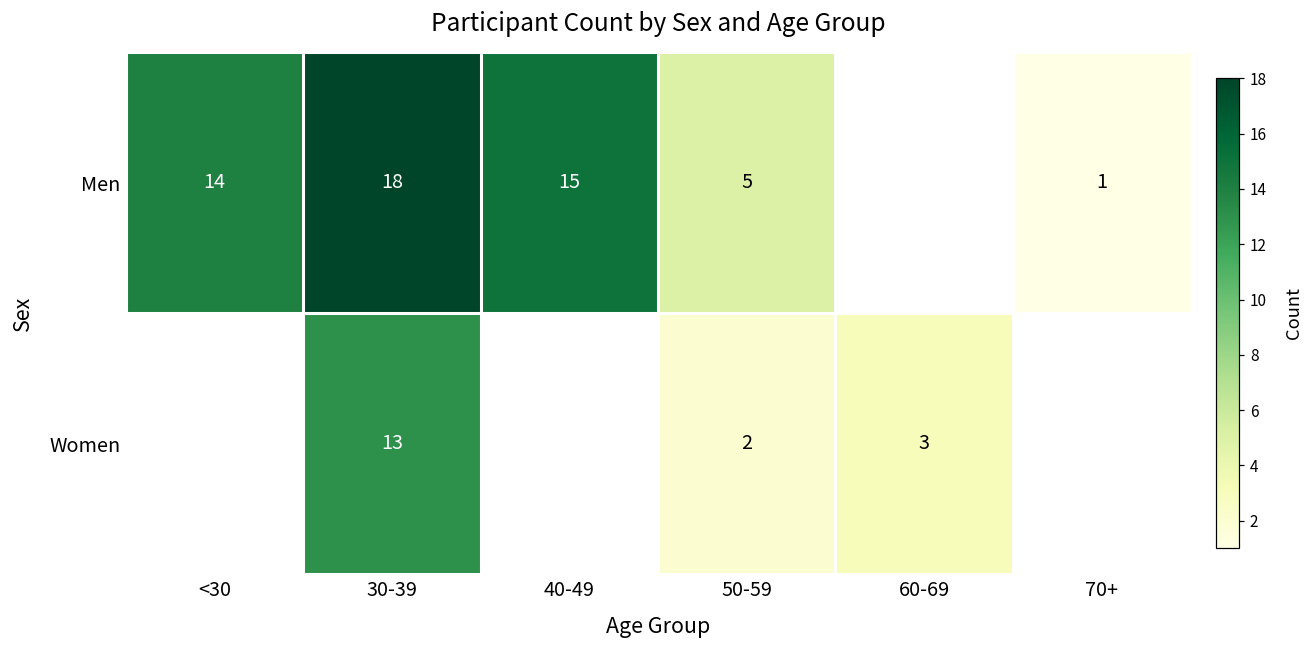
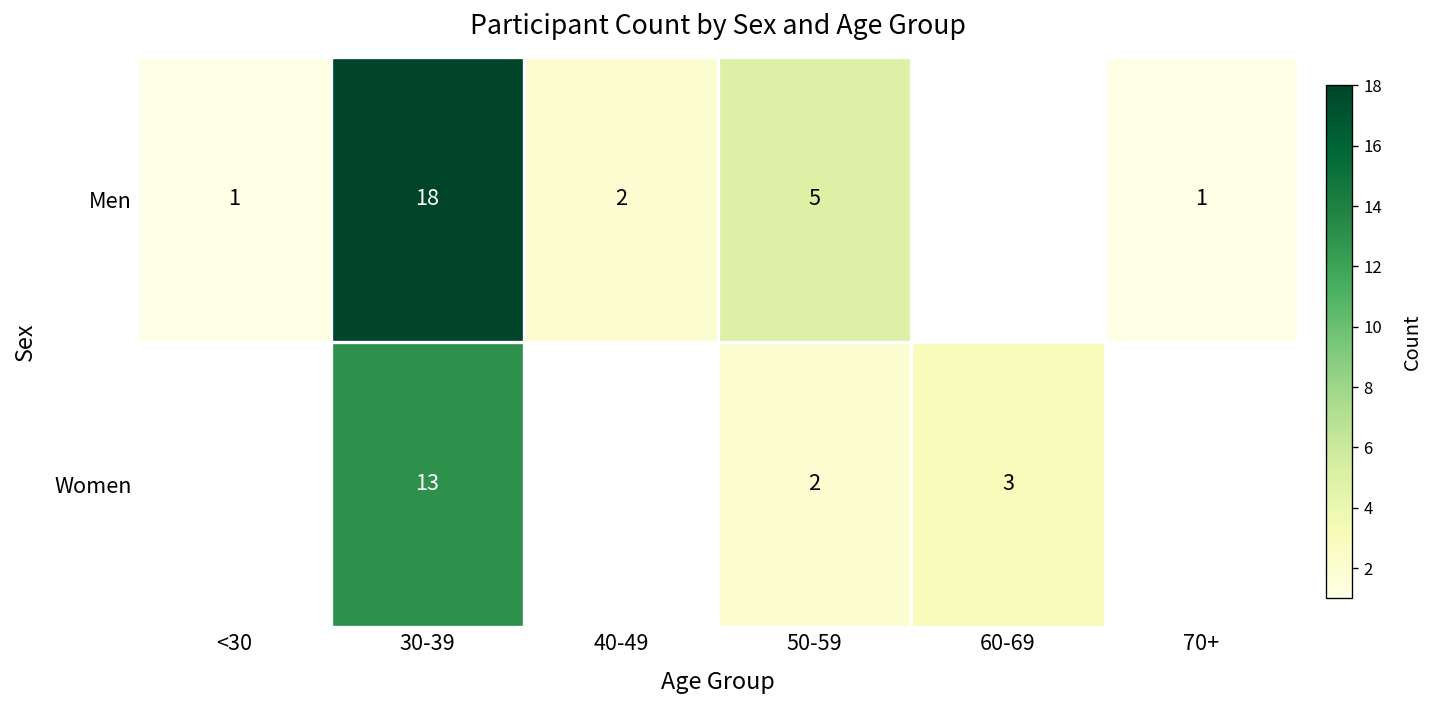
Men, <30: 14 -> 1
Men, 40-49: 15 -> 2
